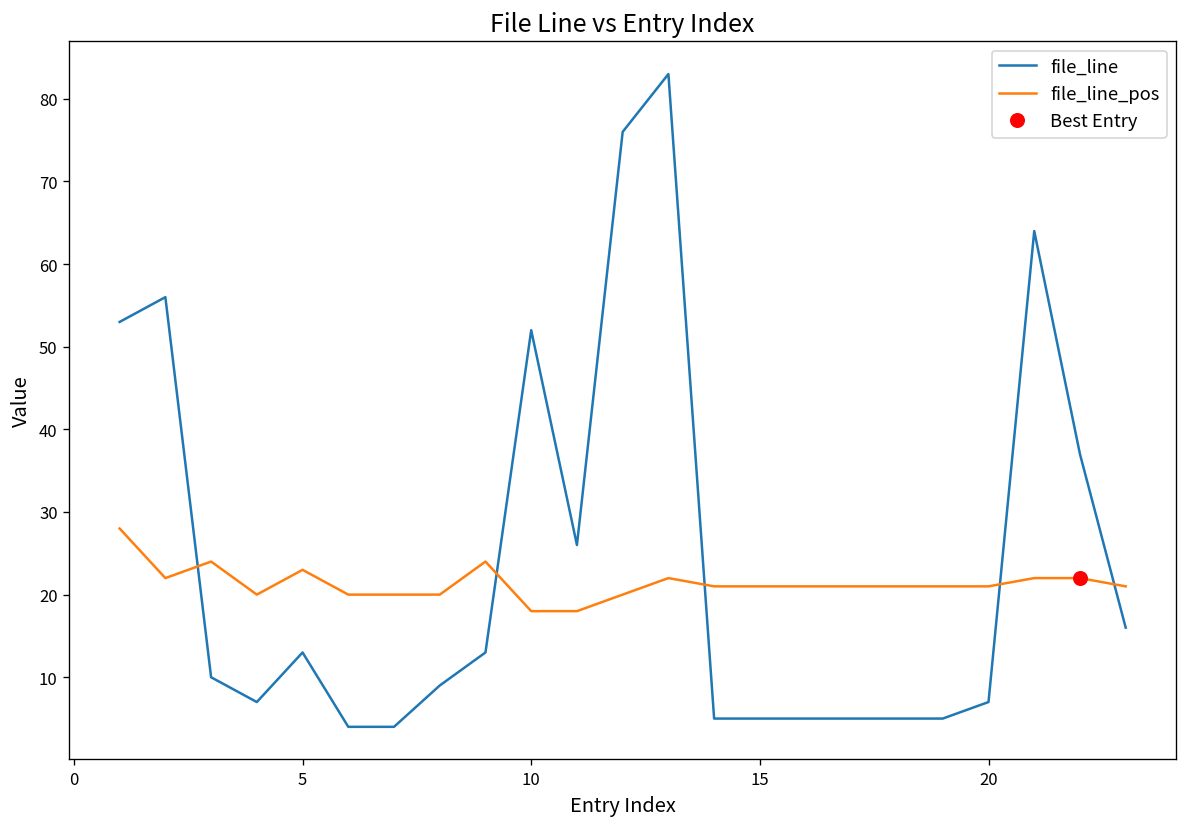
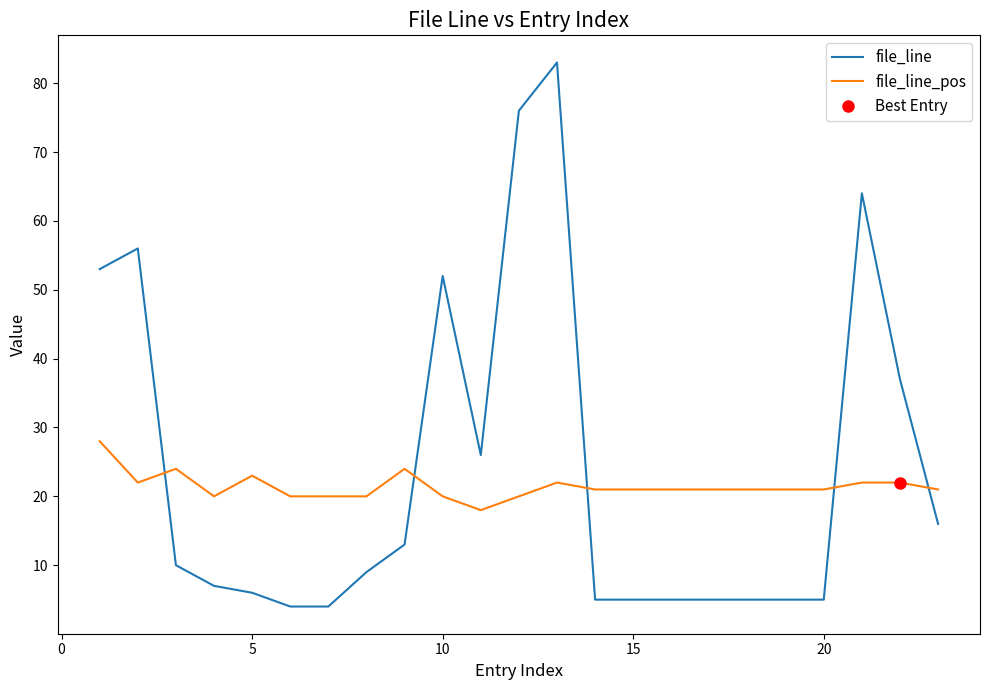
file_line, 5: 13 -> 6
file_line_pos, 10: 18 -> 20
file_line, 20: 7 -> 5
